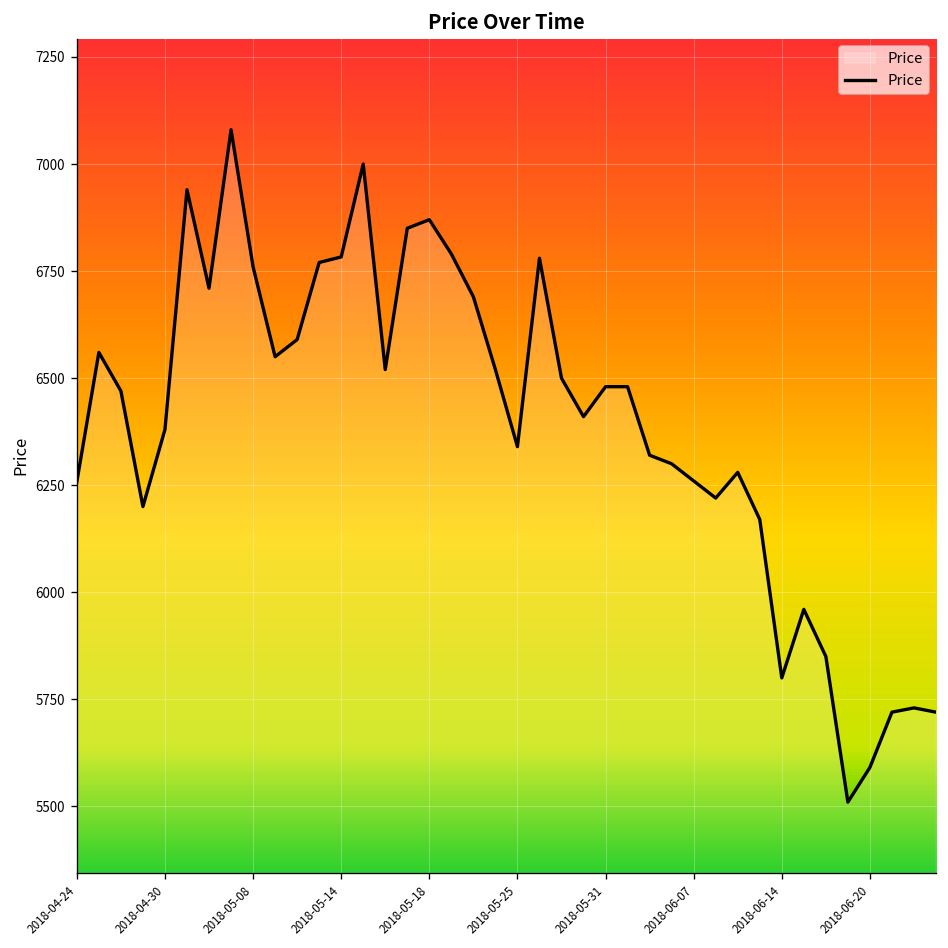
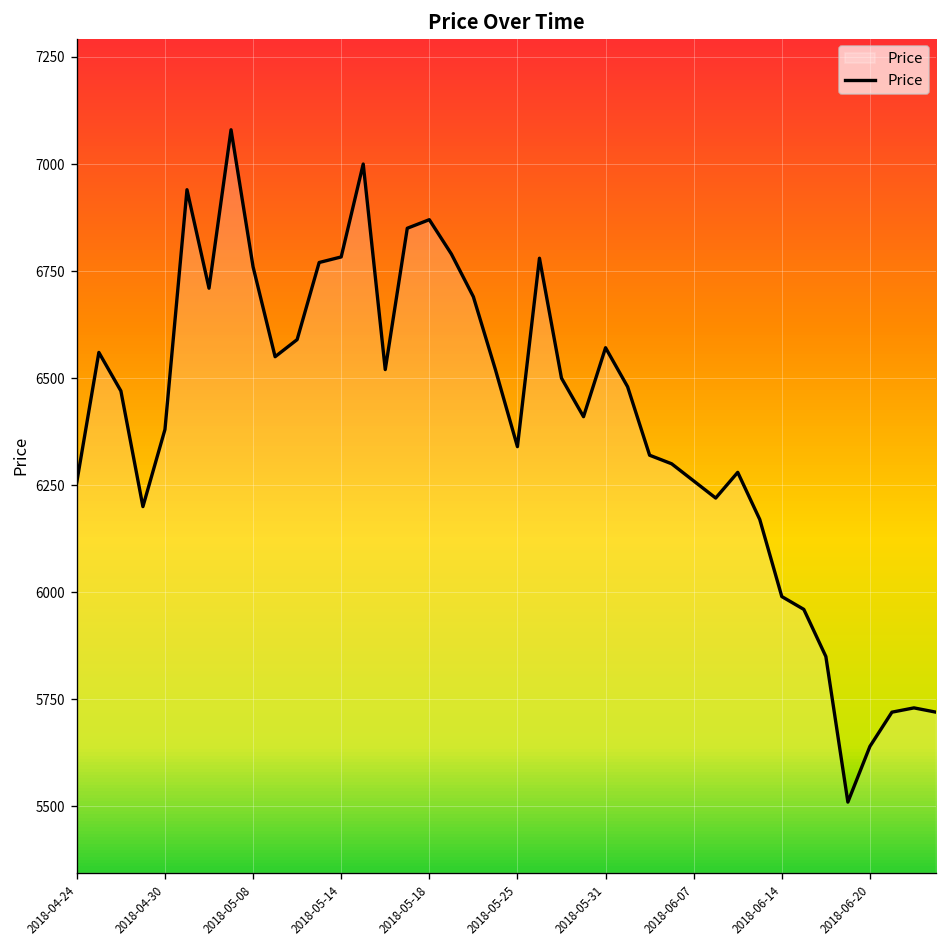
2018-05-31: 6480 -> 6570
2018-06-14: 5800 -> 5990
2018-06-20: 5590 -> 5640
